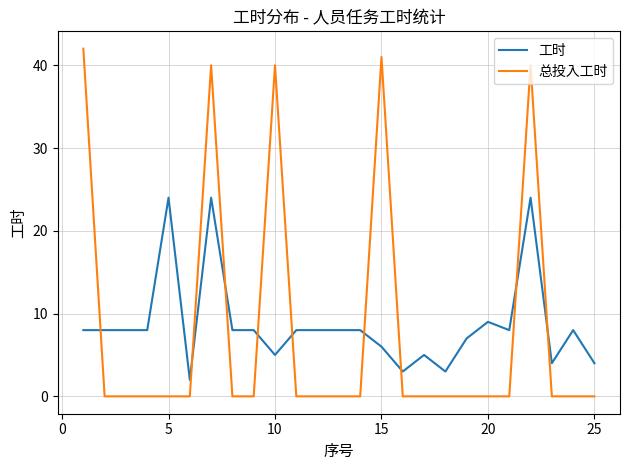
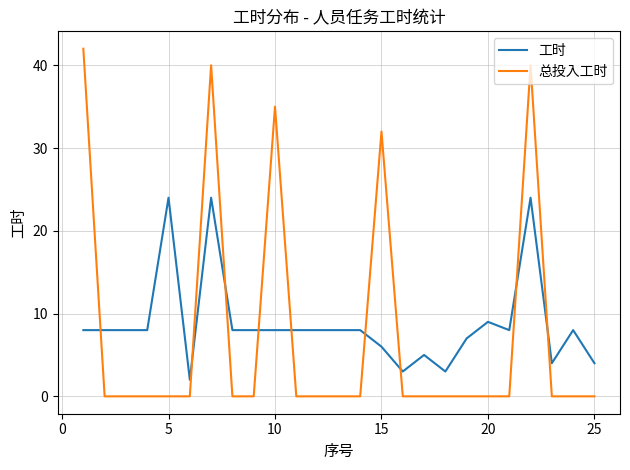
工时, 10: 5 -> 8
总投入工时, 10: 40 -> 35
总投入工时, 15: 41 -> 32
